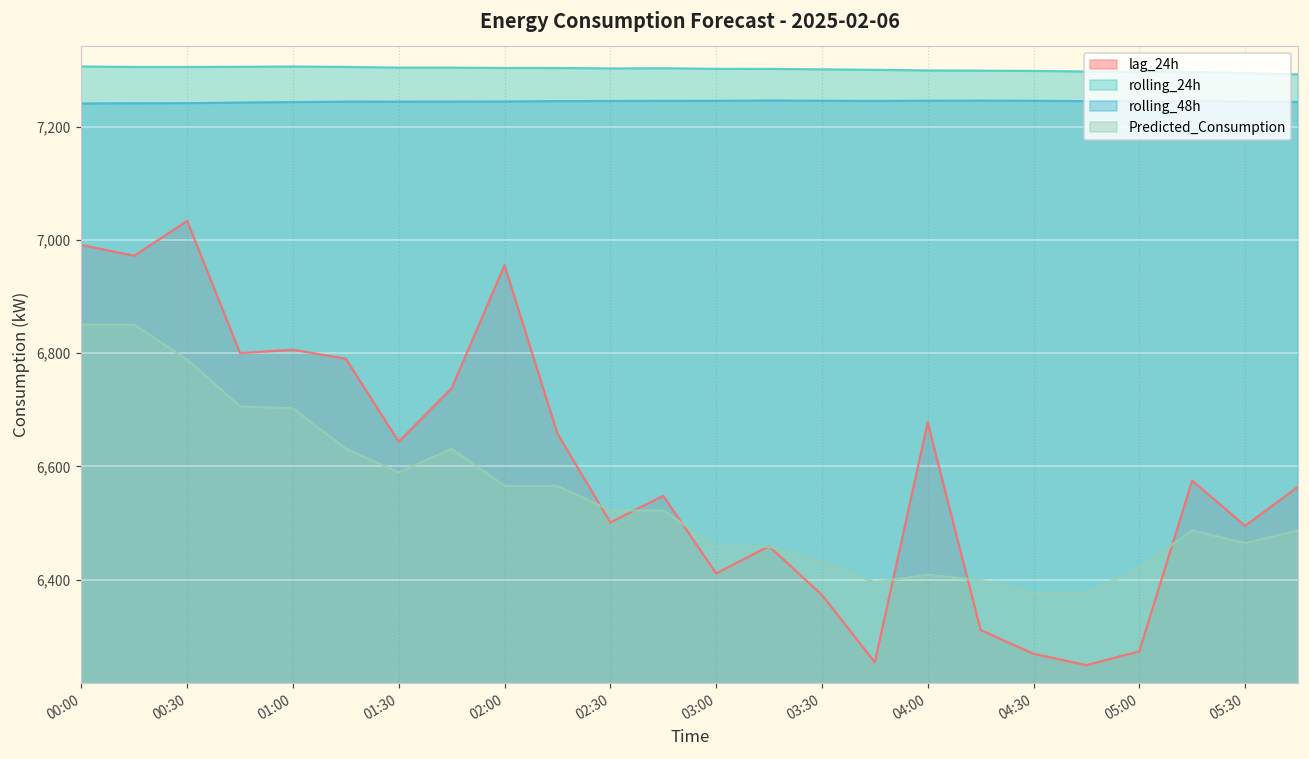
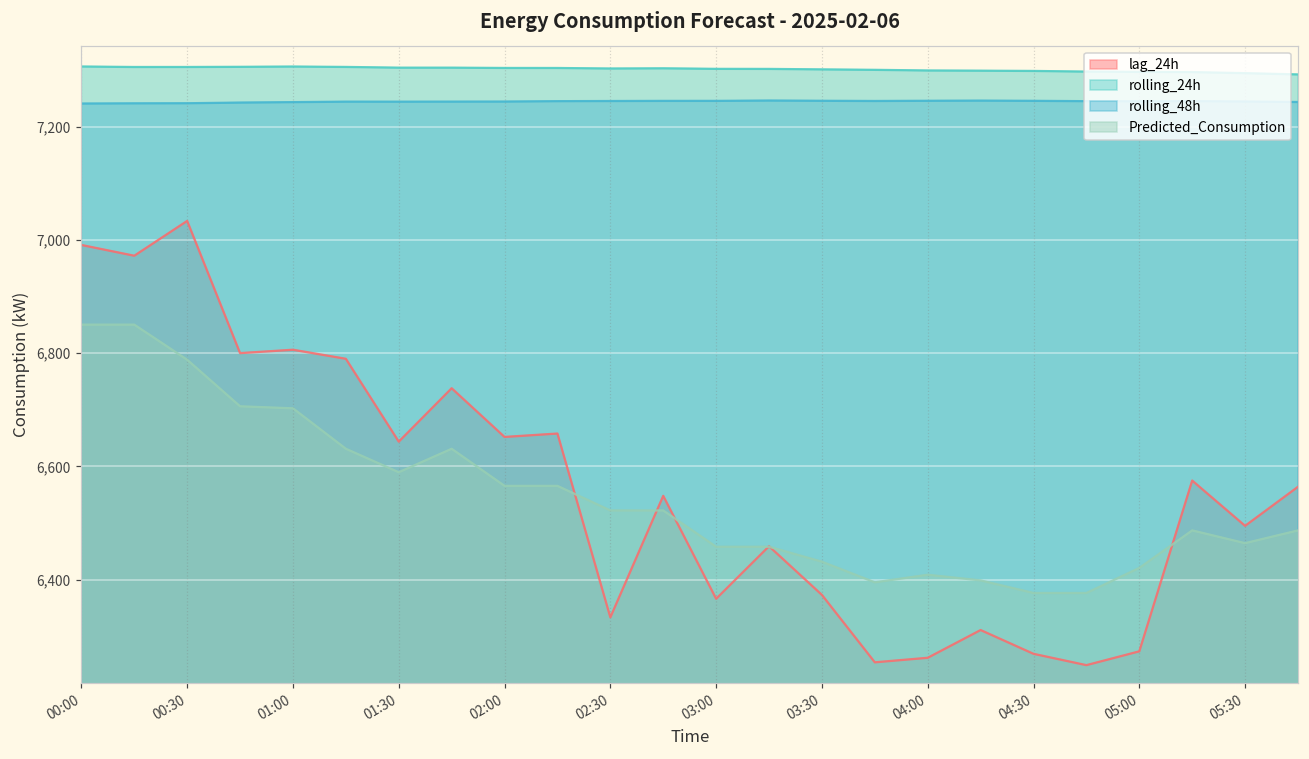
lag_24h, 02:00: 6,960 -> 6,650
lag_24h, 02:30: 6,500 -> 6,330
lag_24h, 03:00: 6,410 -> 6,370
lag_24h, 04:00: 6,680 -> 6,260
